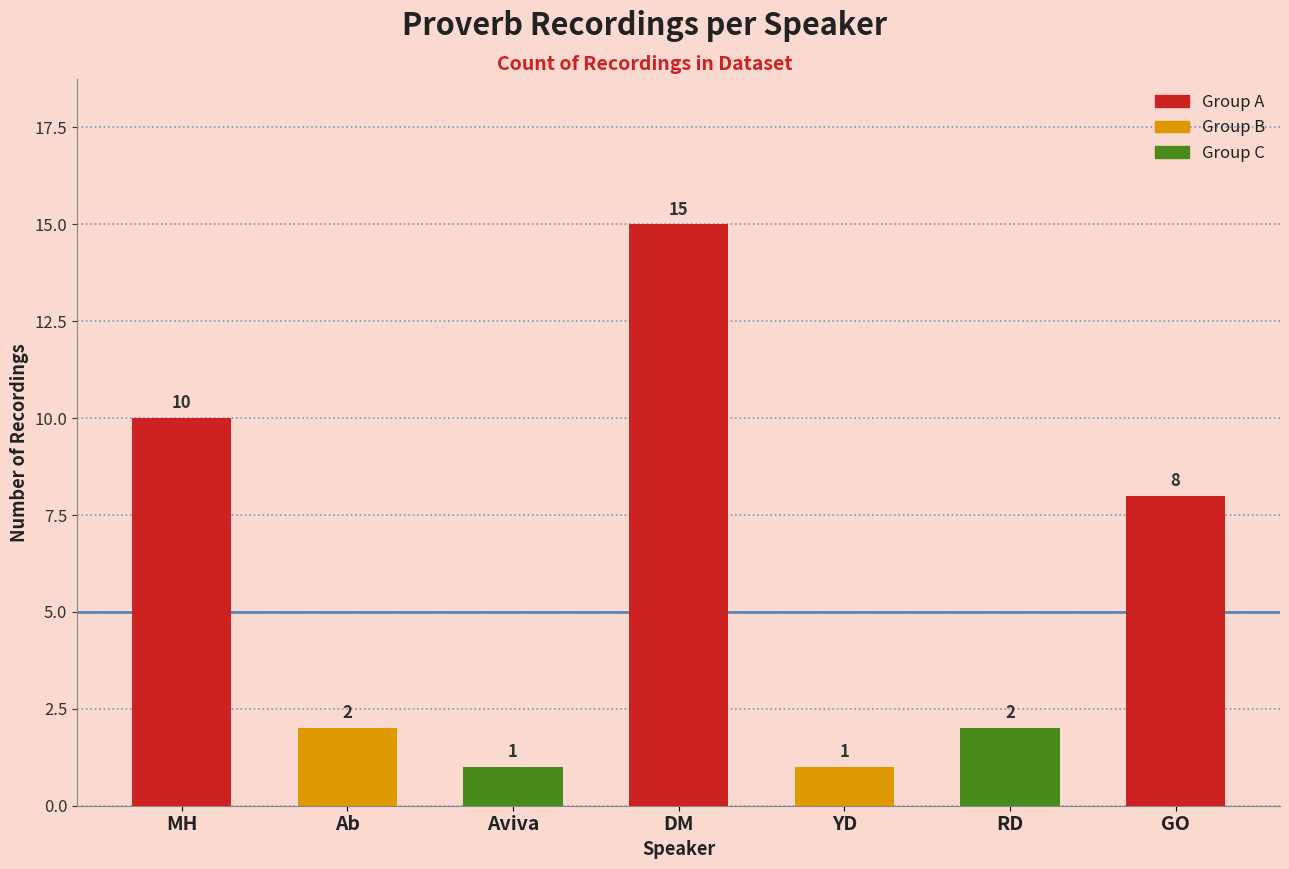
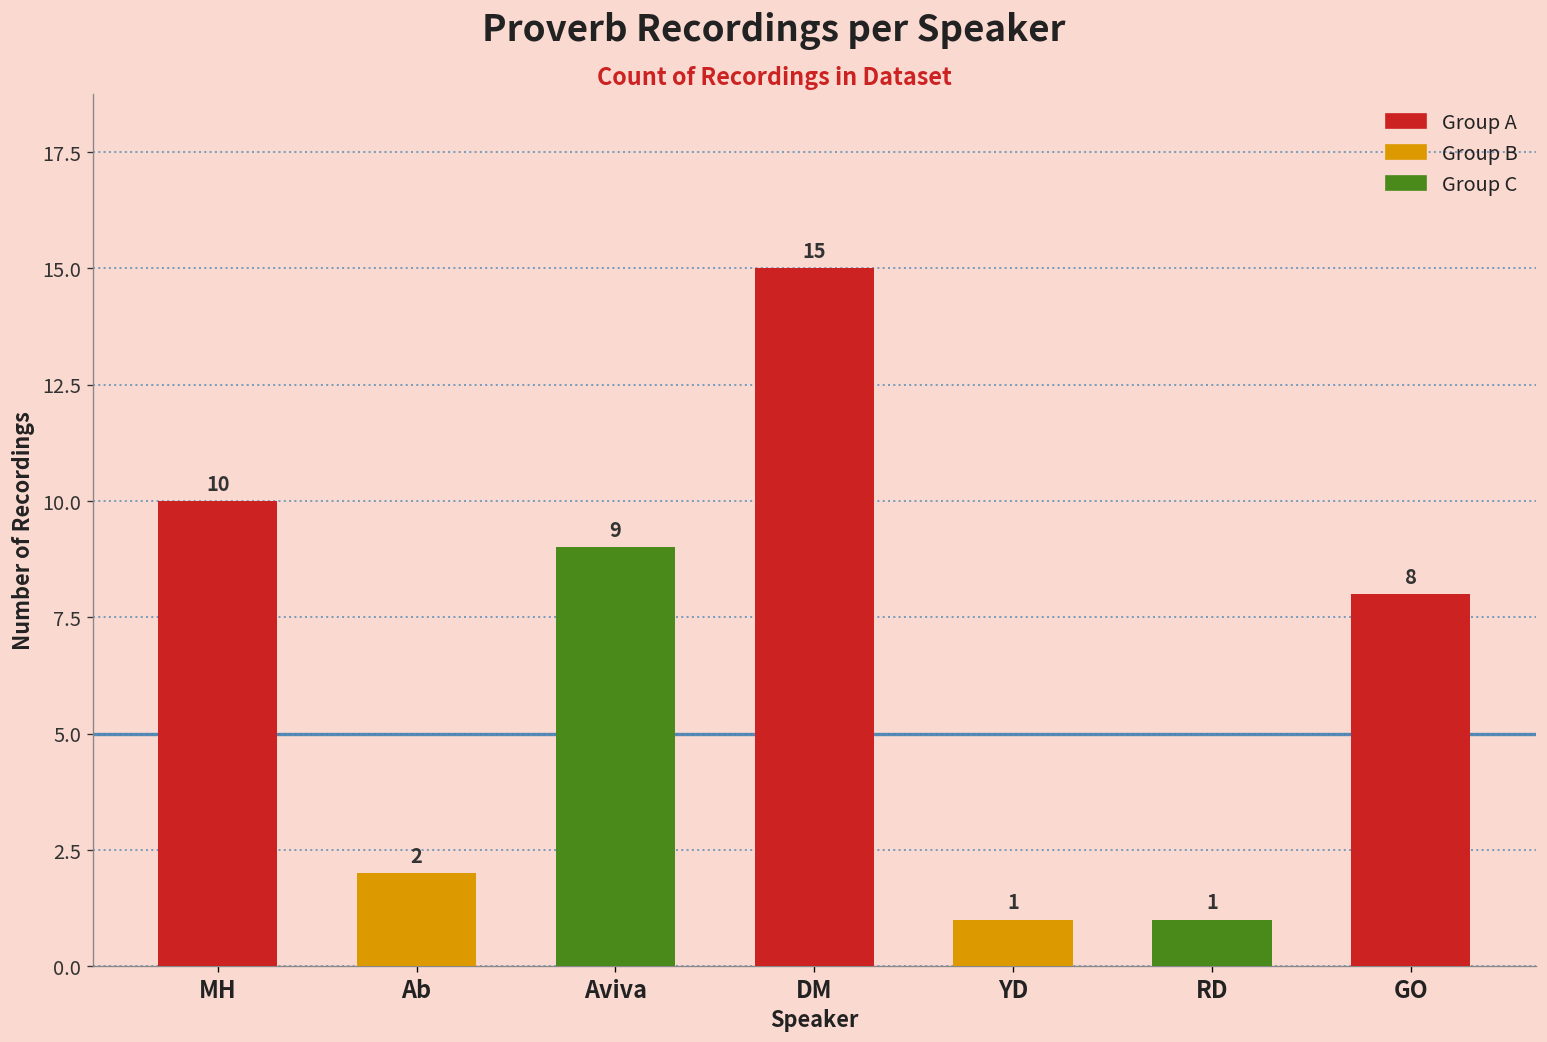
Aviva: 1 -> 9
RD: 2 -> 1
